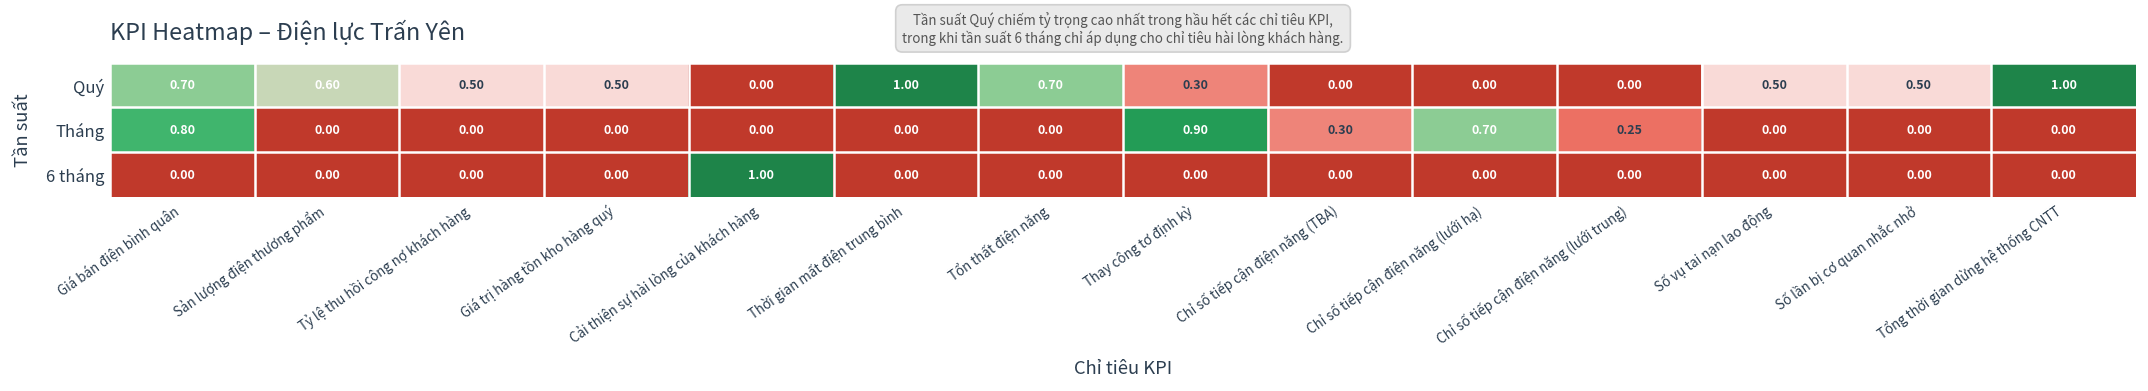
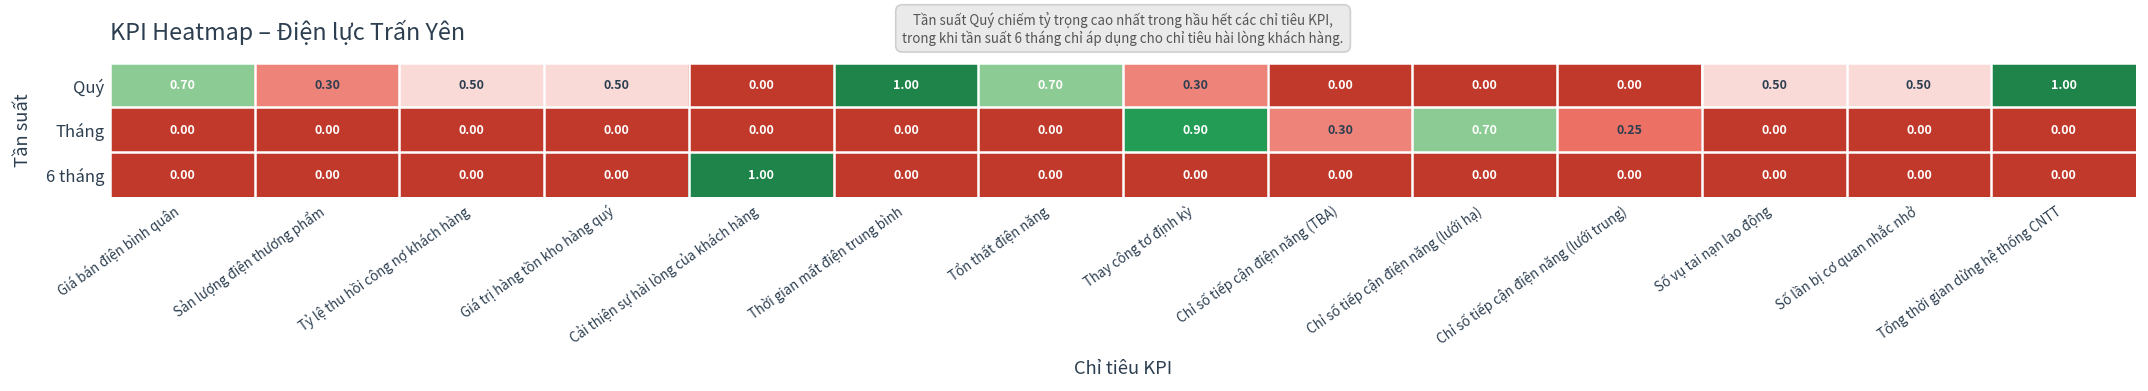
Quý, Sản lượng điện thương phẩm: 0.60 -> 0.30
Tháng, Giá bán điện bình quân: 0.80 -> 0.00
